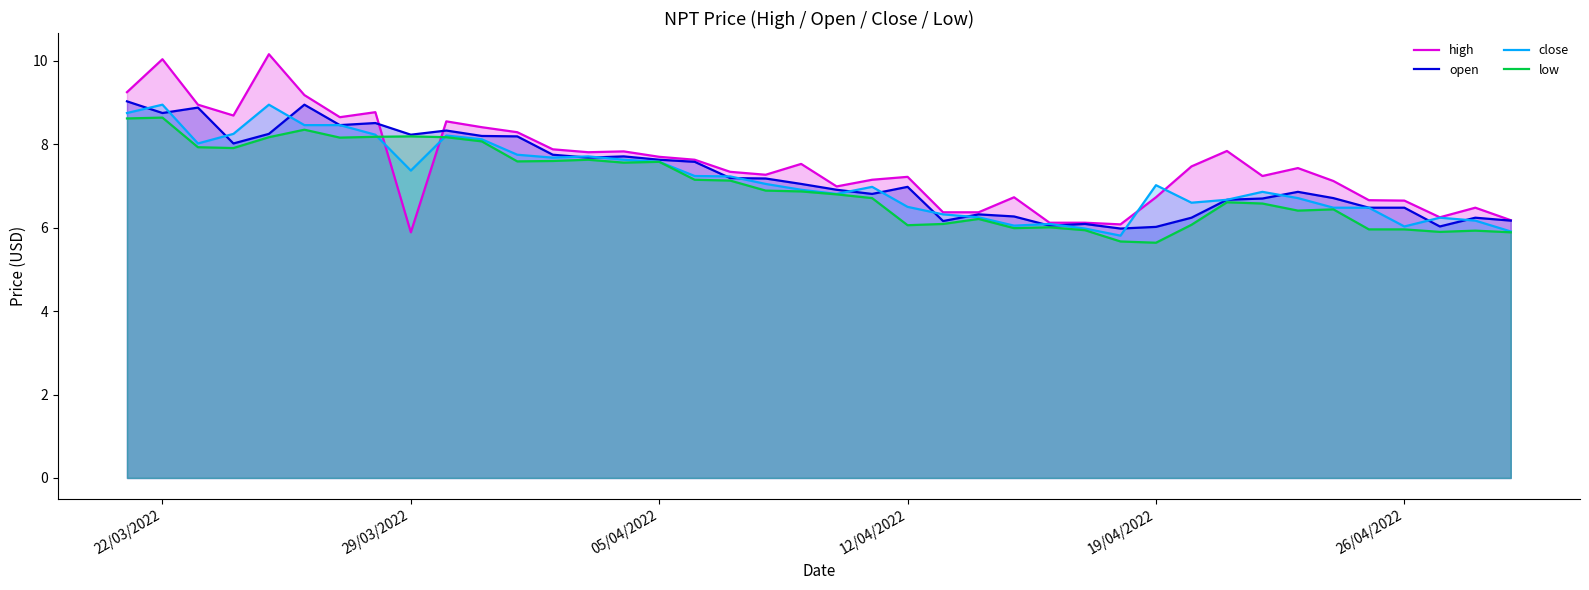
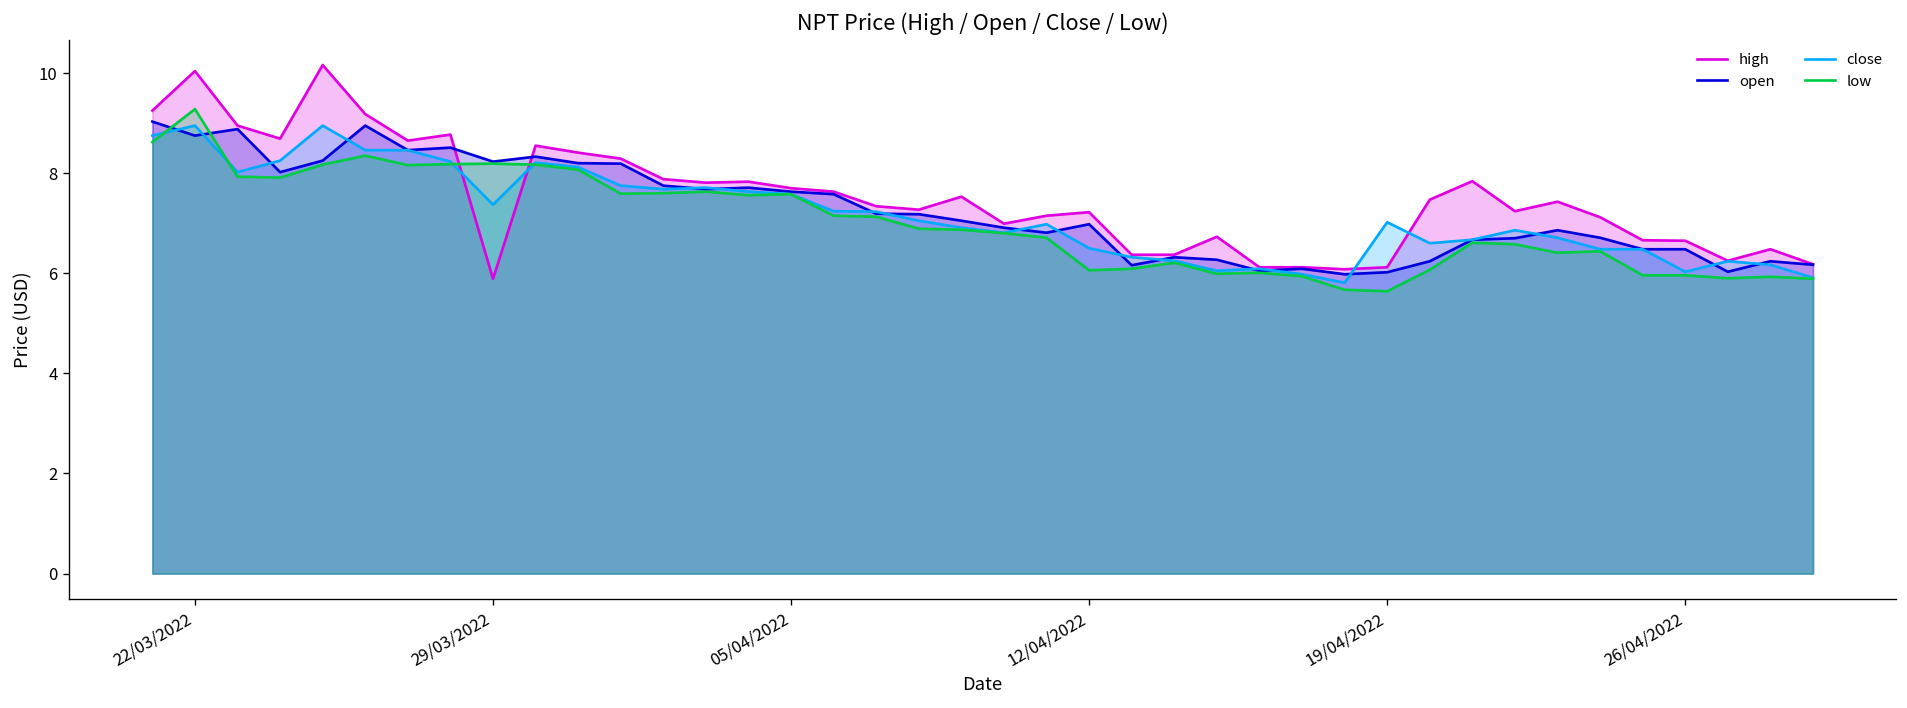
low, 22/03/2022: 8.6 -> 9.3
high, 19/04/2022: 6.7 -> 6.1
